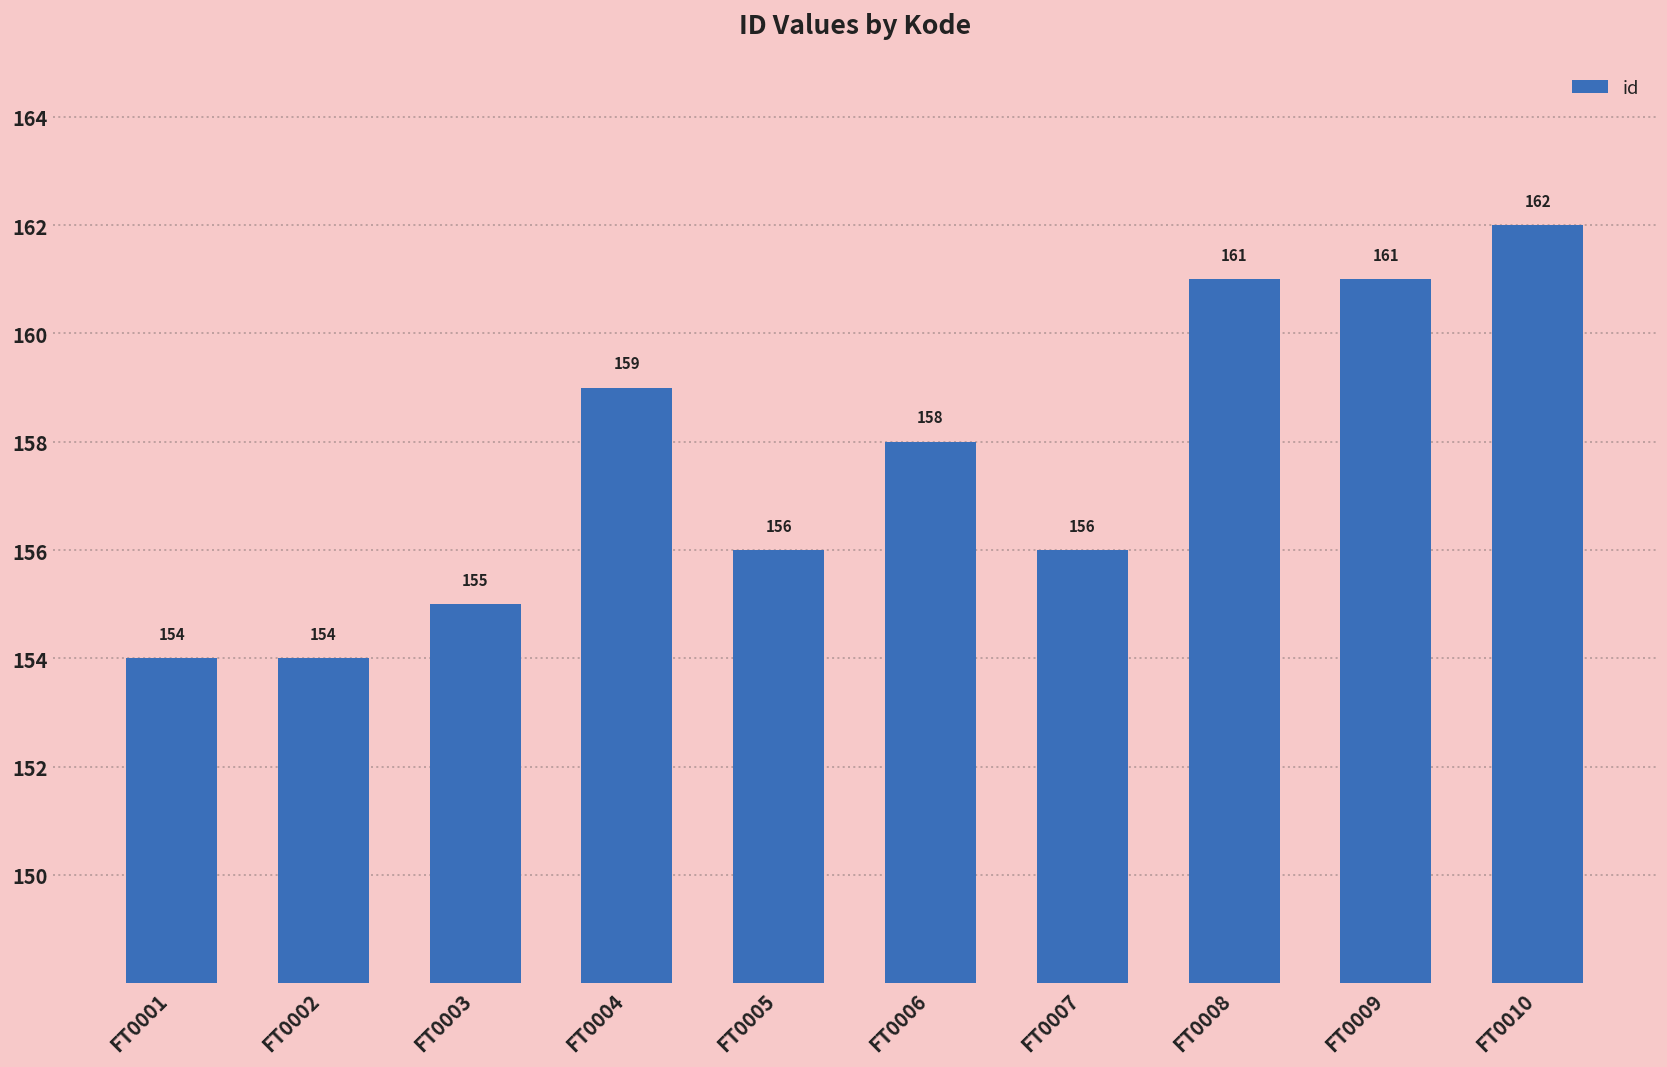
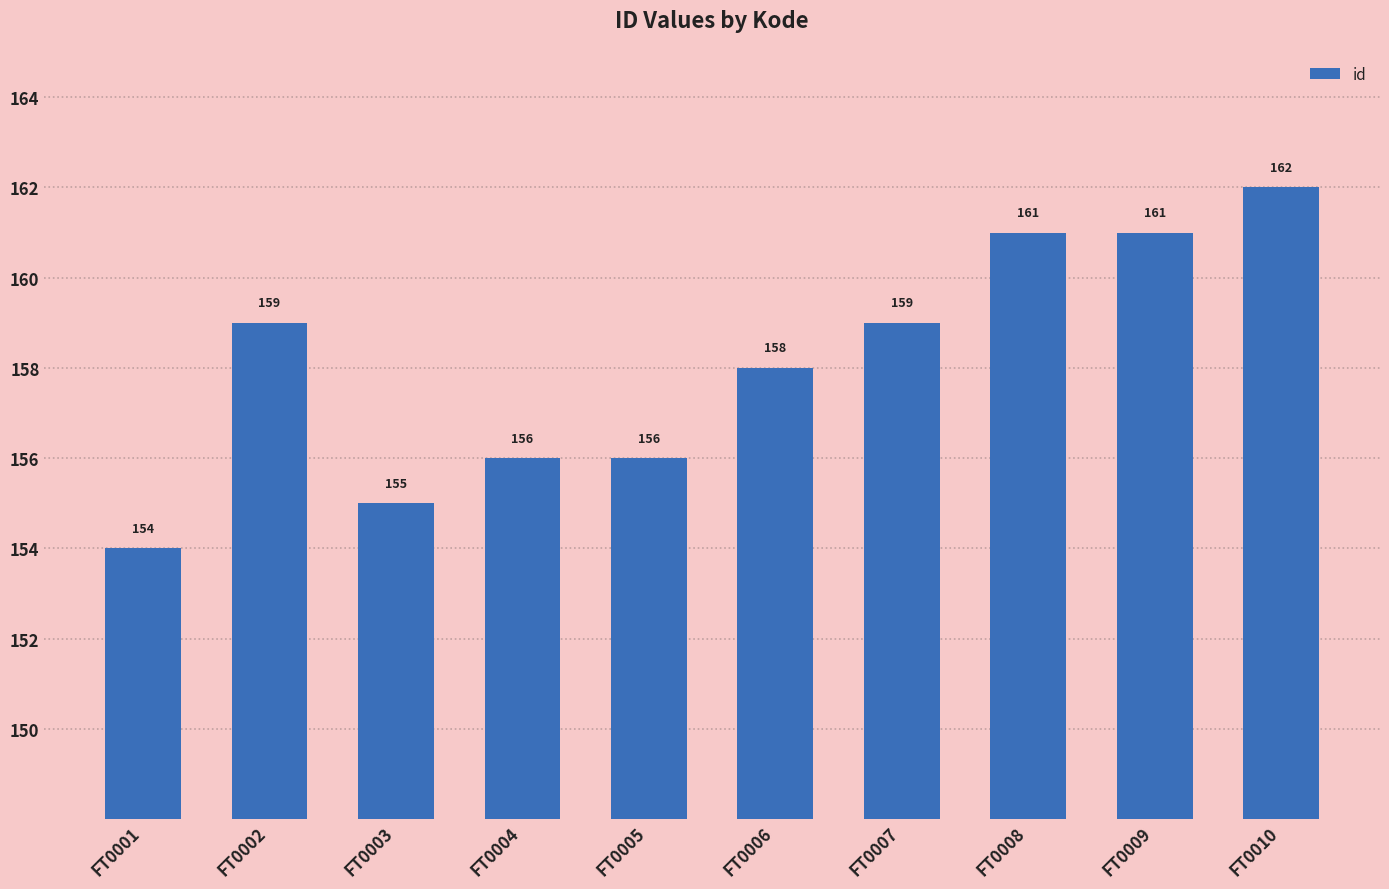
FT0002: 154 -> 159
FT0004: 159 -> 156
FT0007: 156 -> 159
